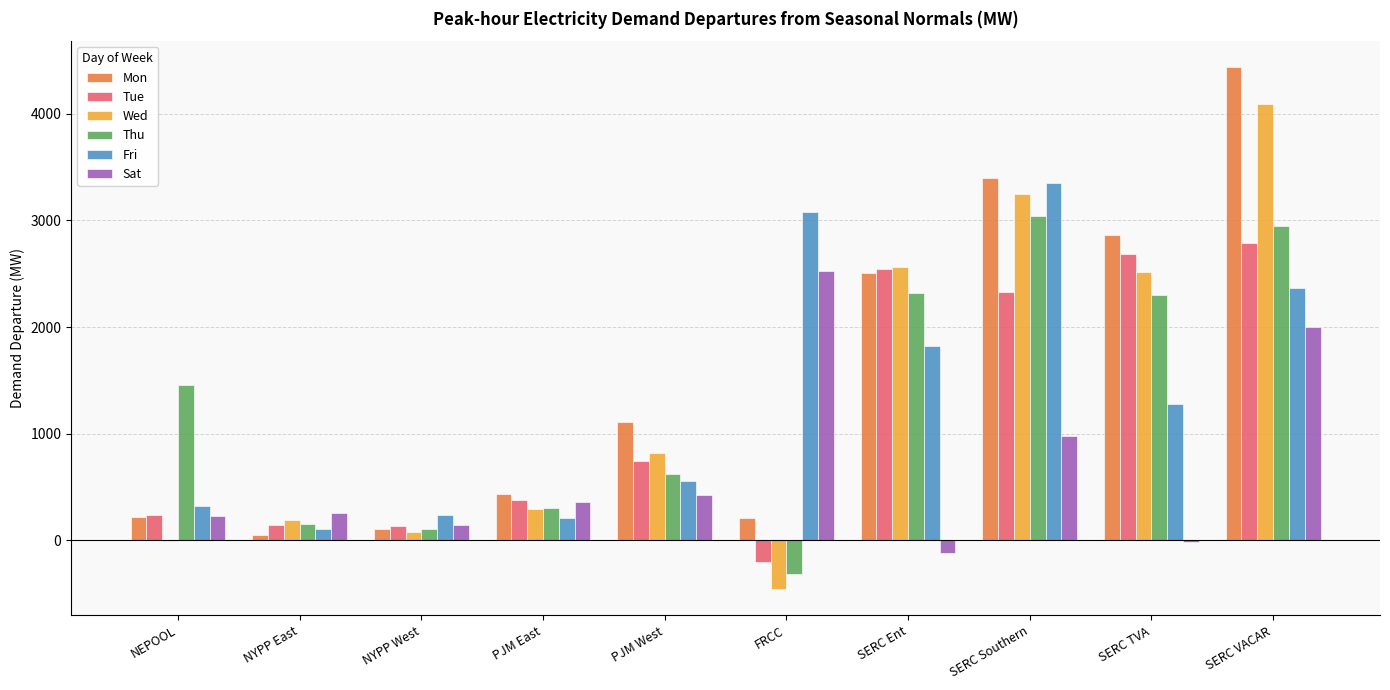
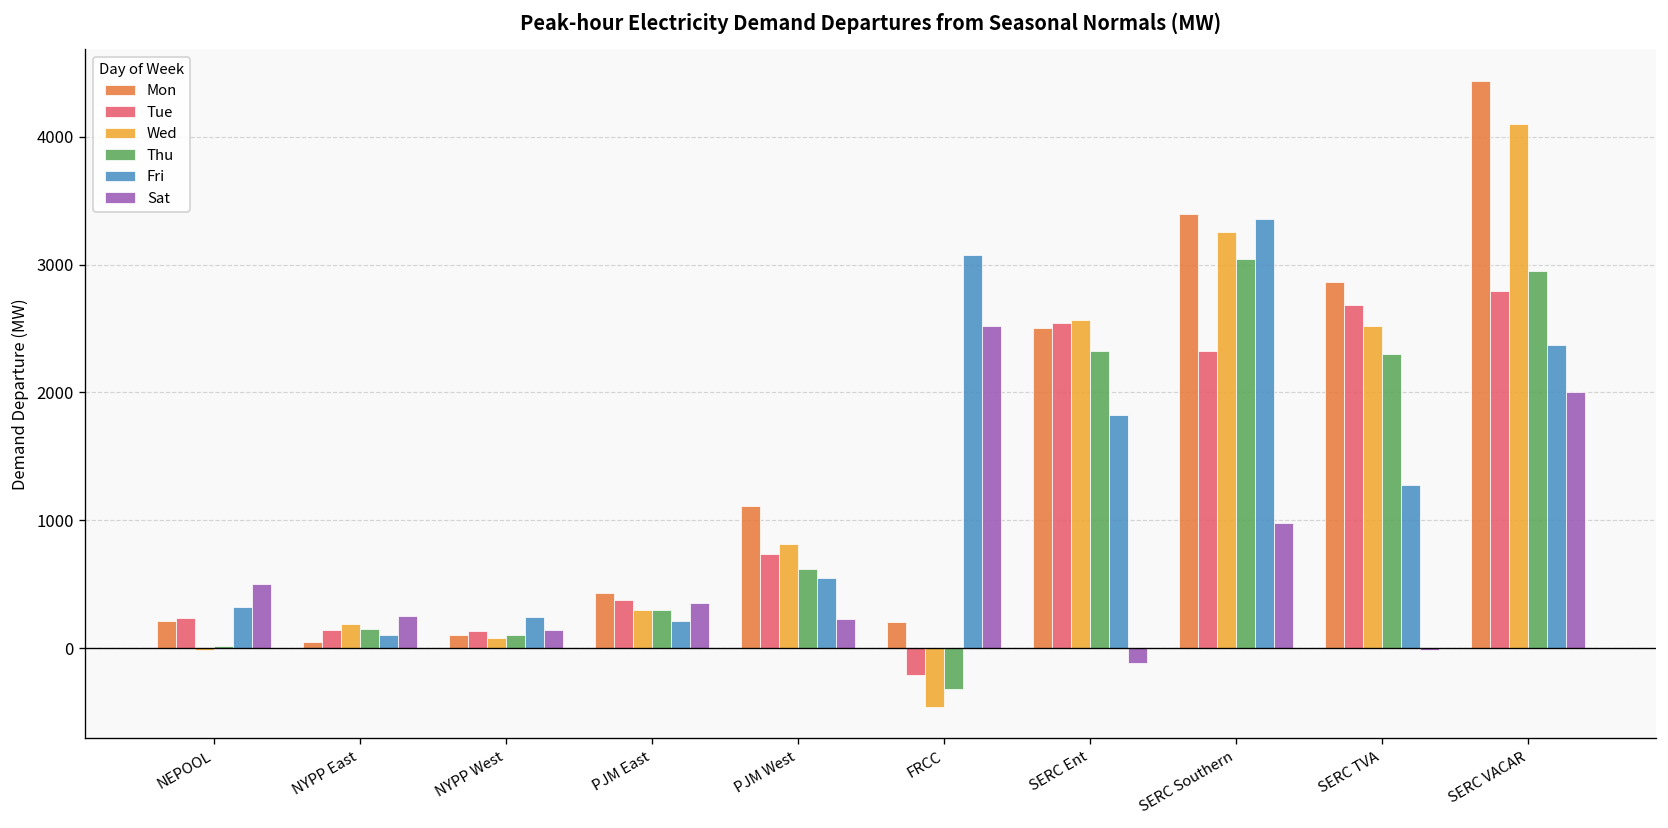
Thu, NEPOOL: 1450 -> 10
Sat, NEPOOL: 230 -> 500
Sat, PJM West: 430 -> 230
